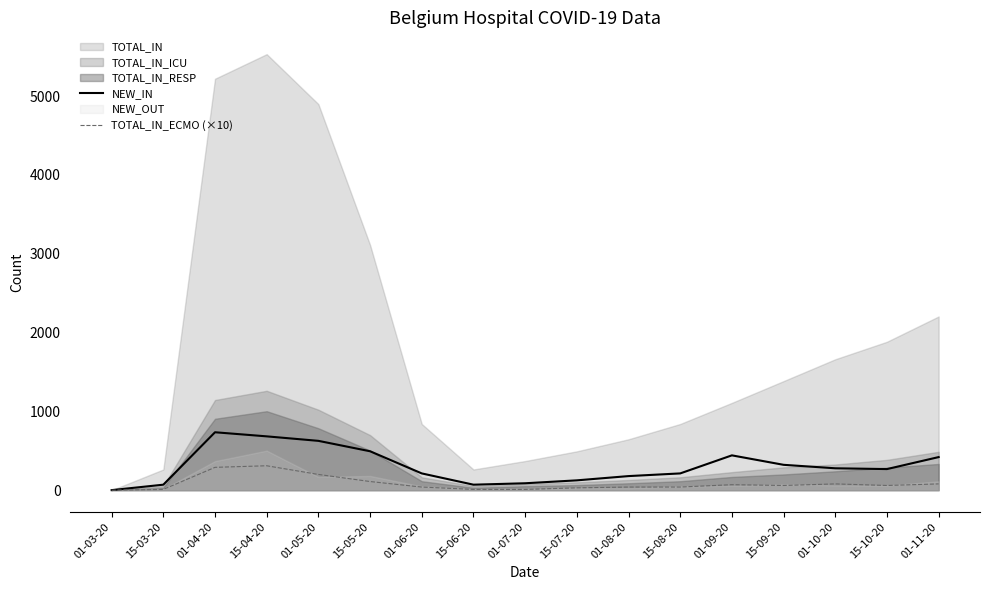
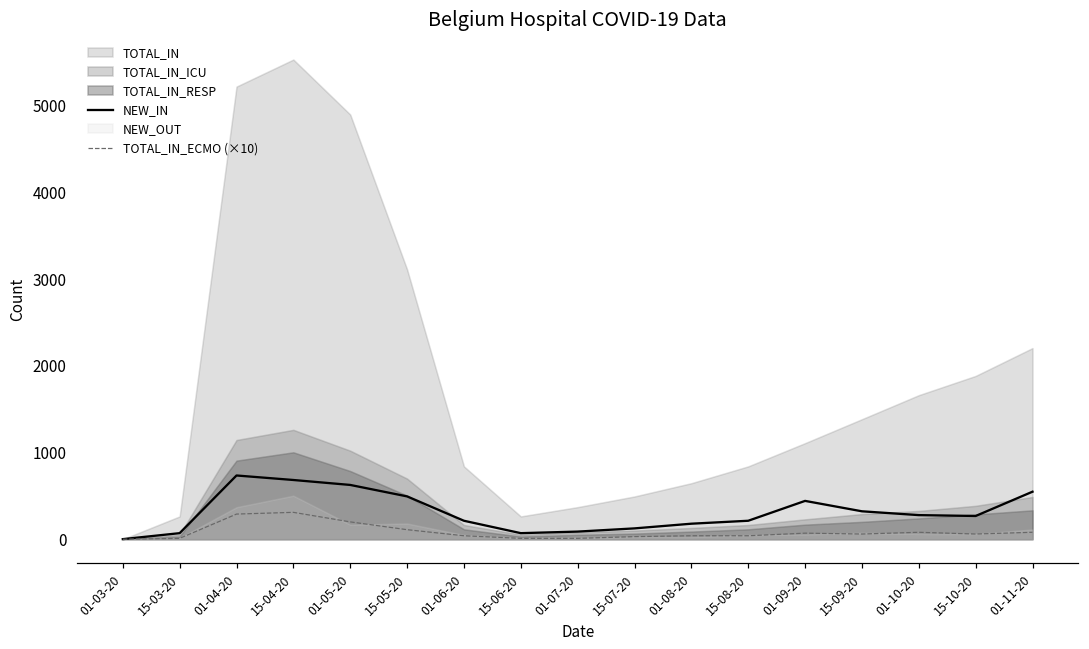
NEW_IN, 01-11-20: 400 -> 500
